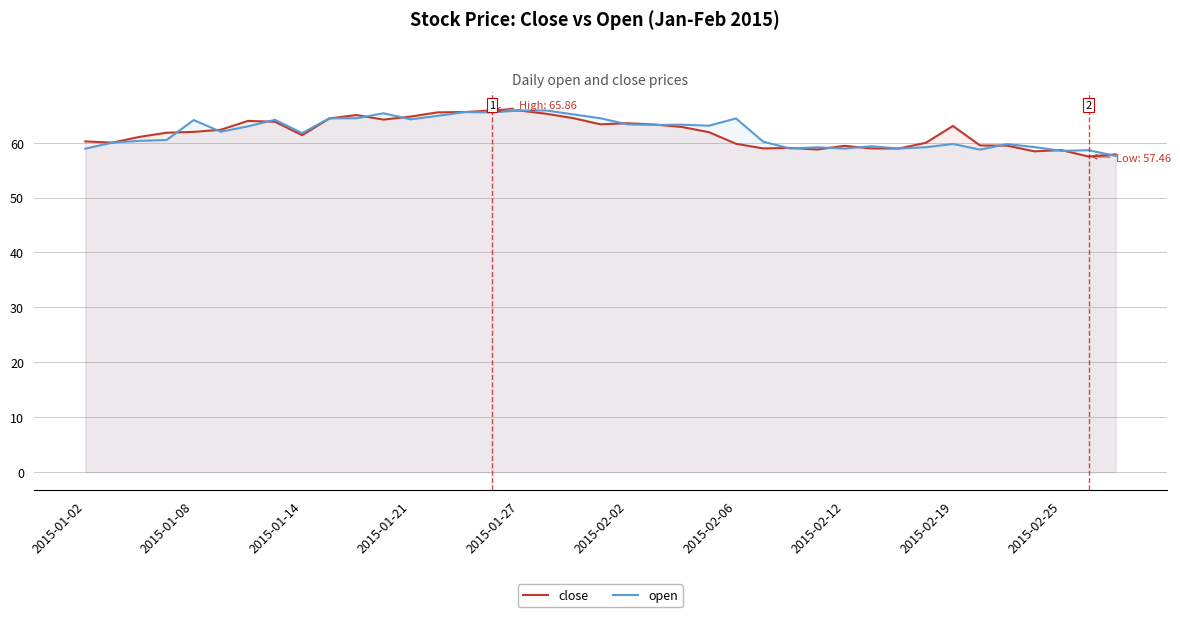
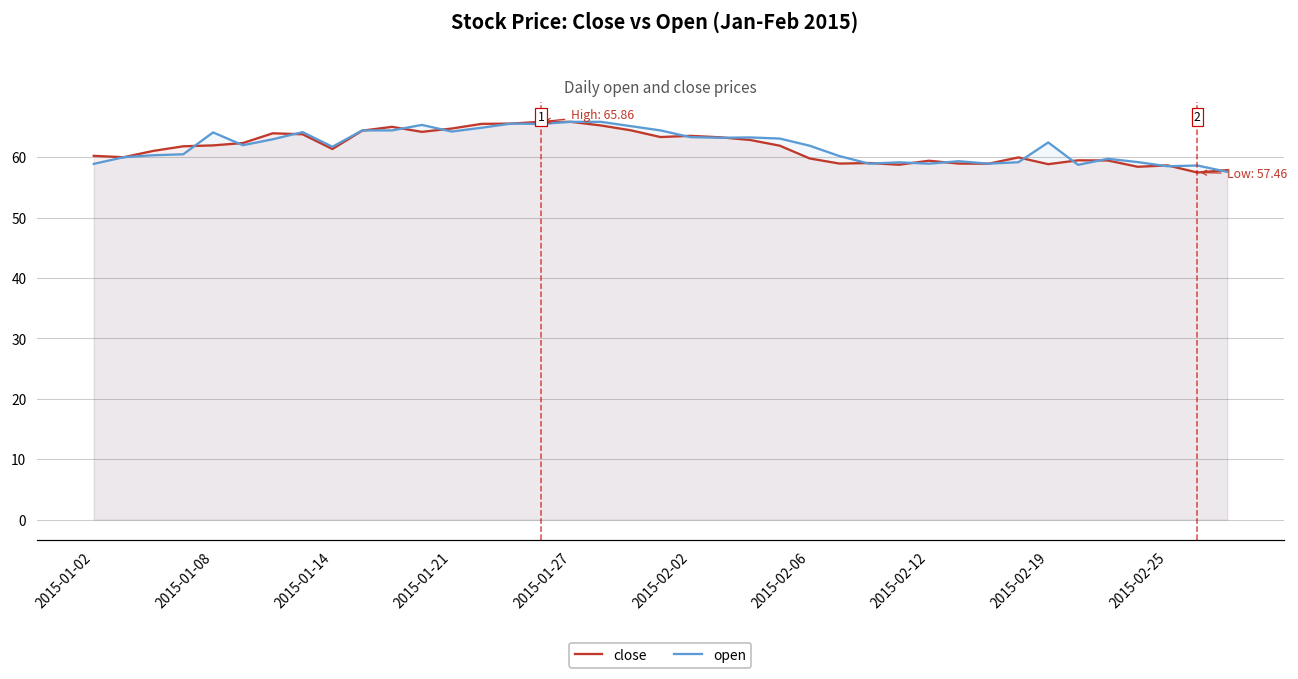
open, 2015-02-06: 64 -> 62
close, 2015-02-19: 63 -> 59
open, 2015-02-19: 60 -> 62
